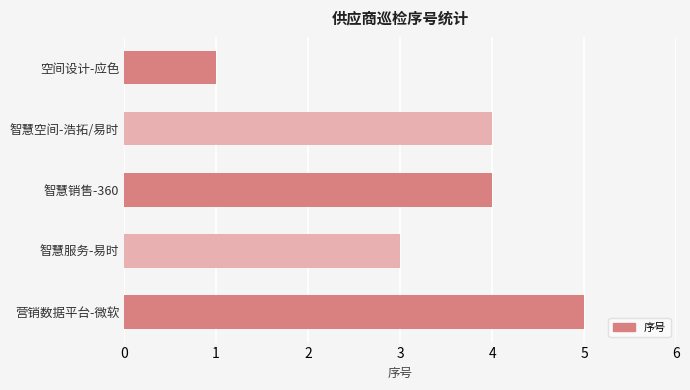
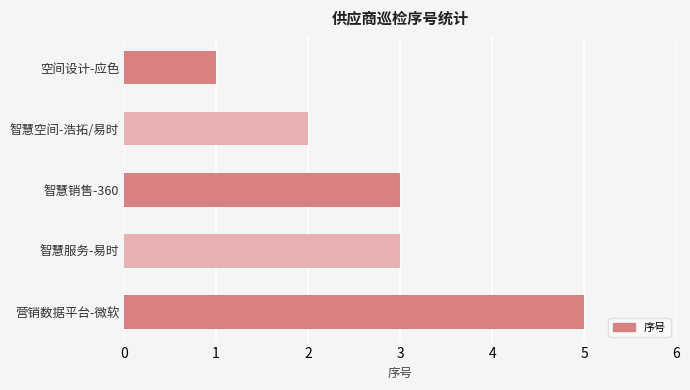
智慧空间-浩拓/易时: 4 -> 2
智慧销售-360: 4 -> 3
